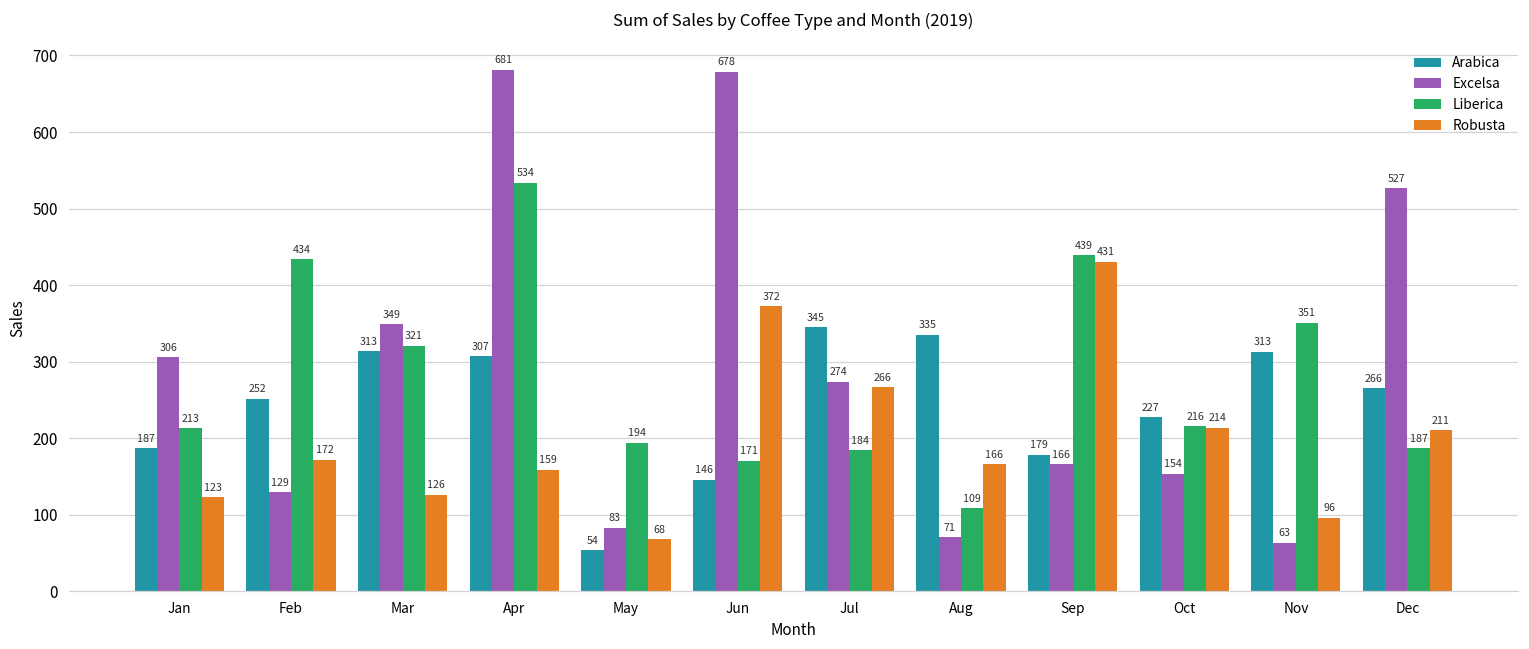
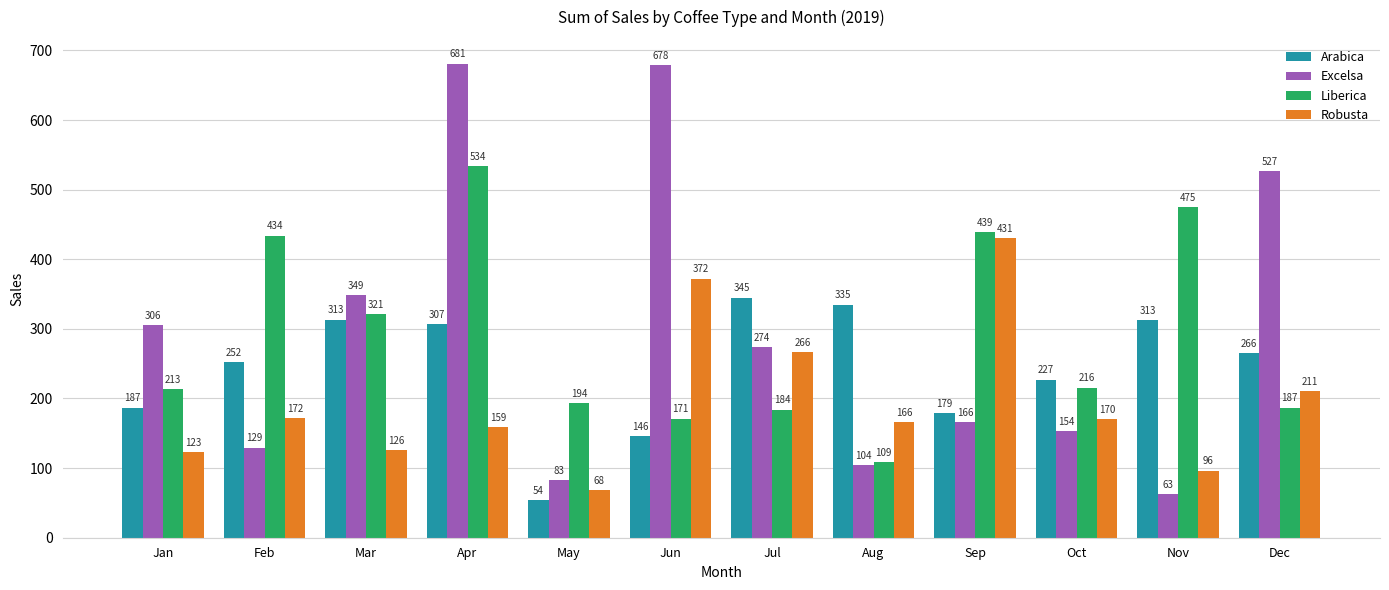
Excelsa, Aug: 71 -> 104
Robusta, Oct: 214 -> 170
Liberica, Nov: 351 -> 475
